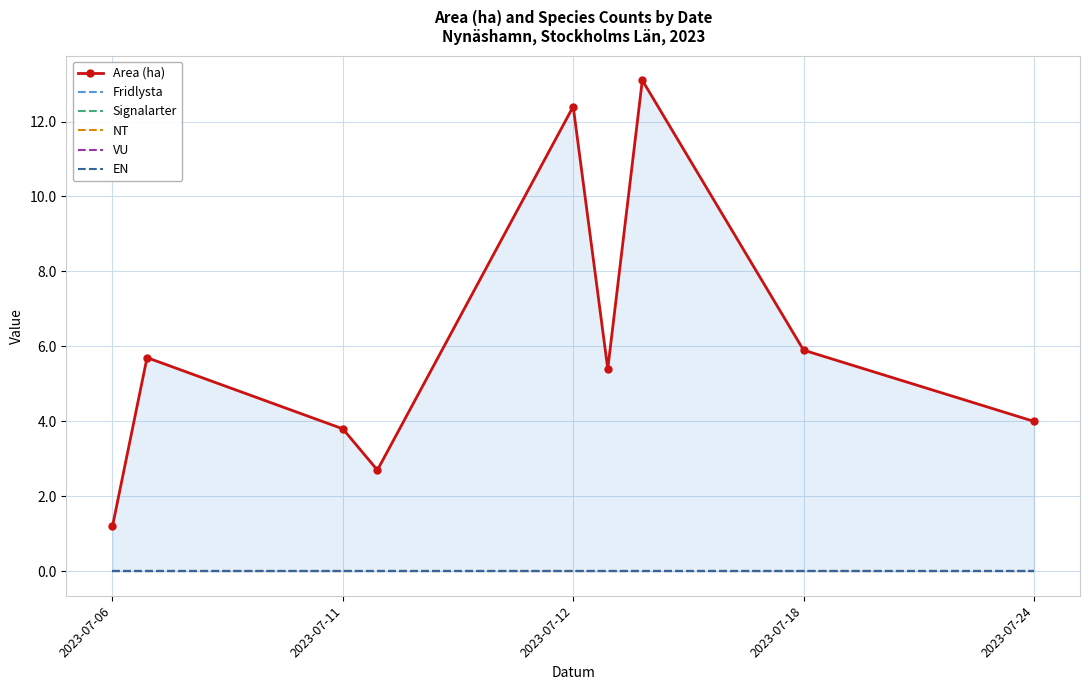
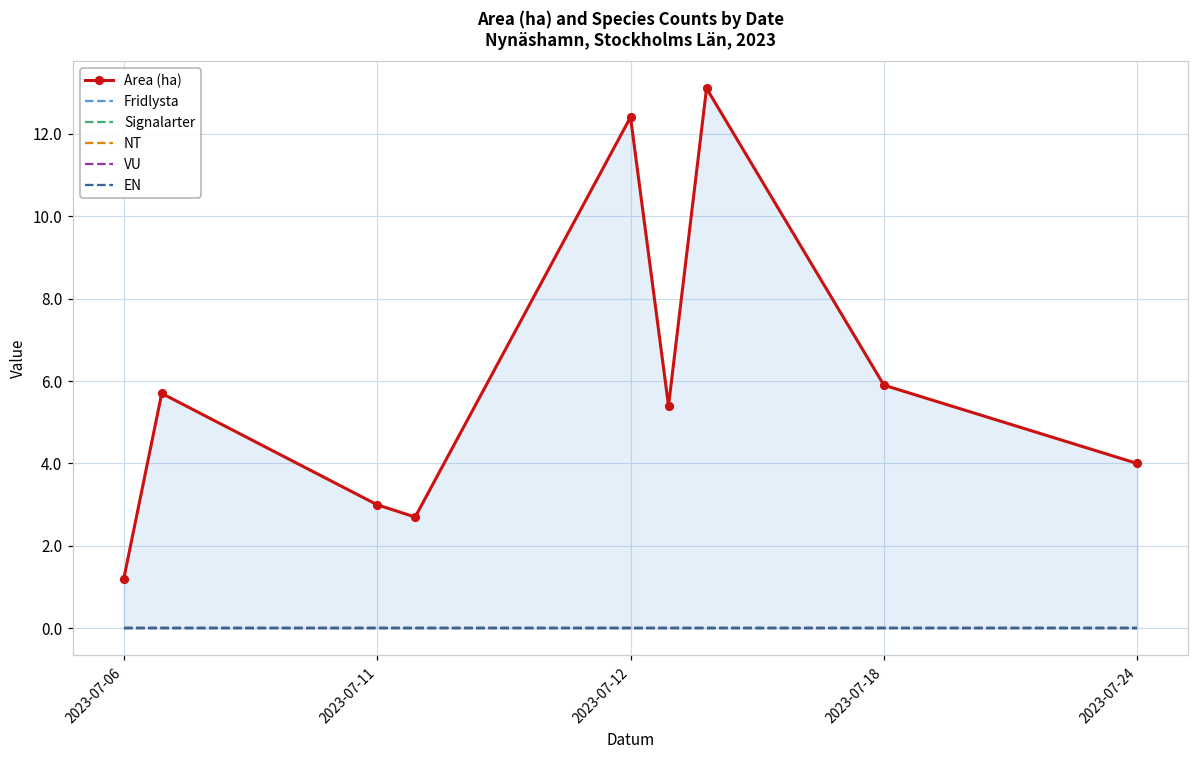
Area (ha), 2023-07-11: 3.8 -> 3.0
